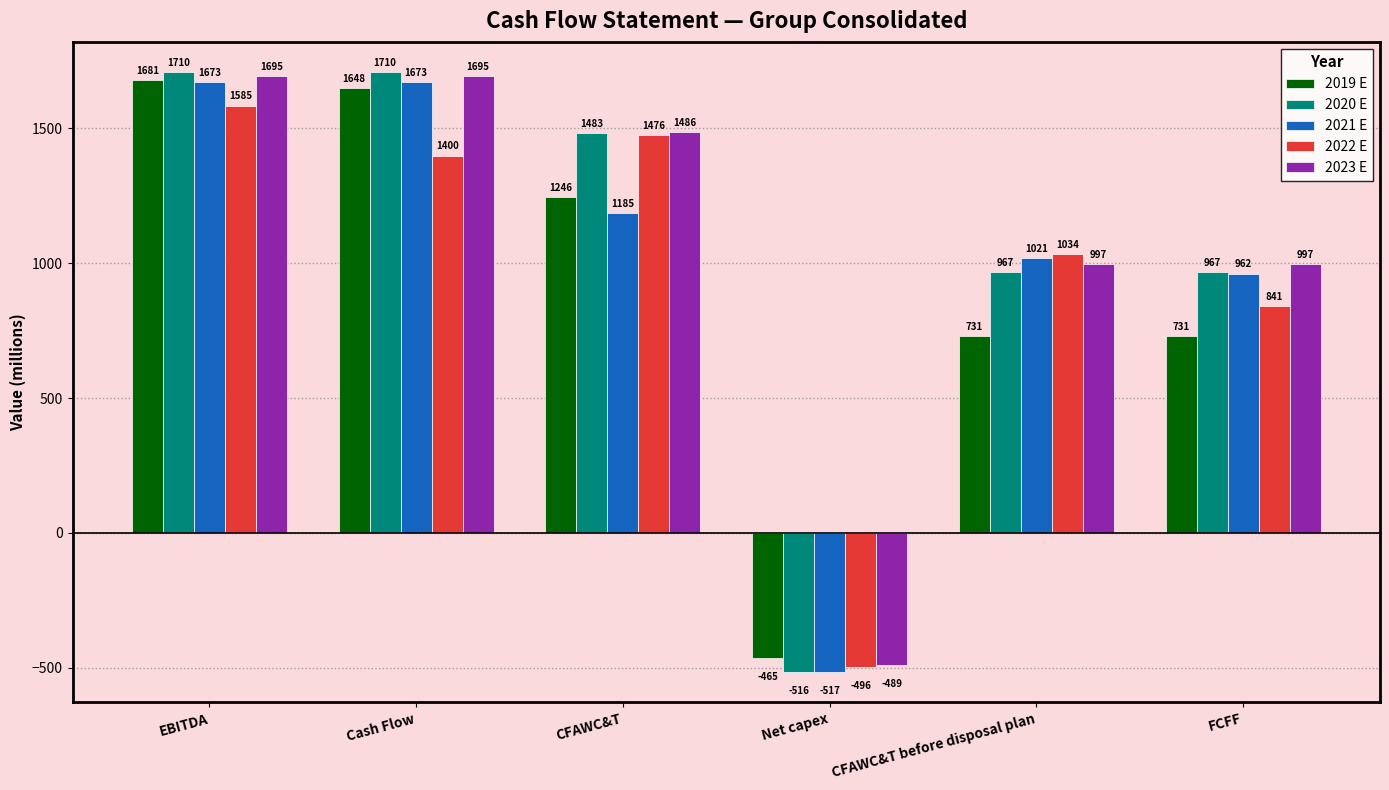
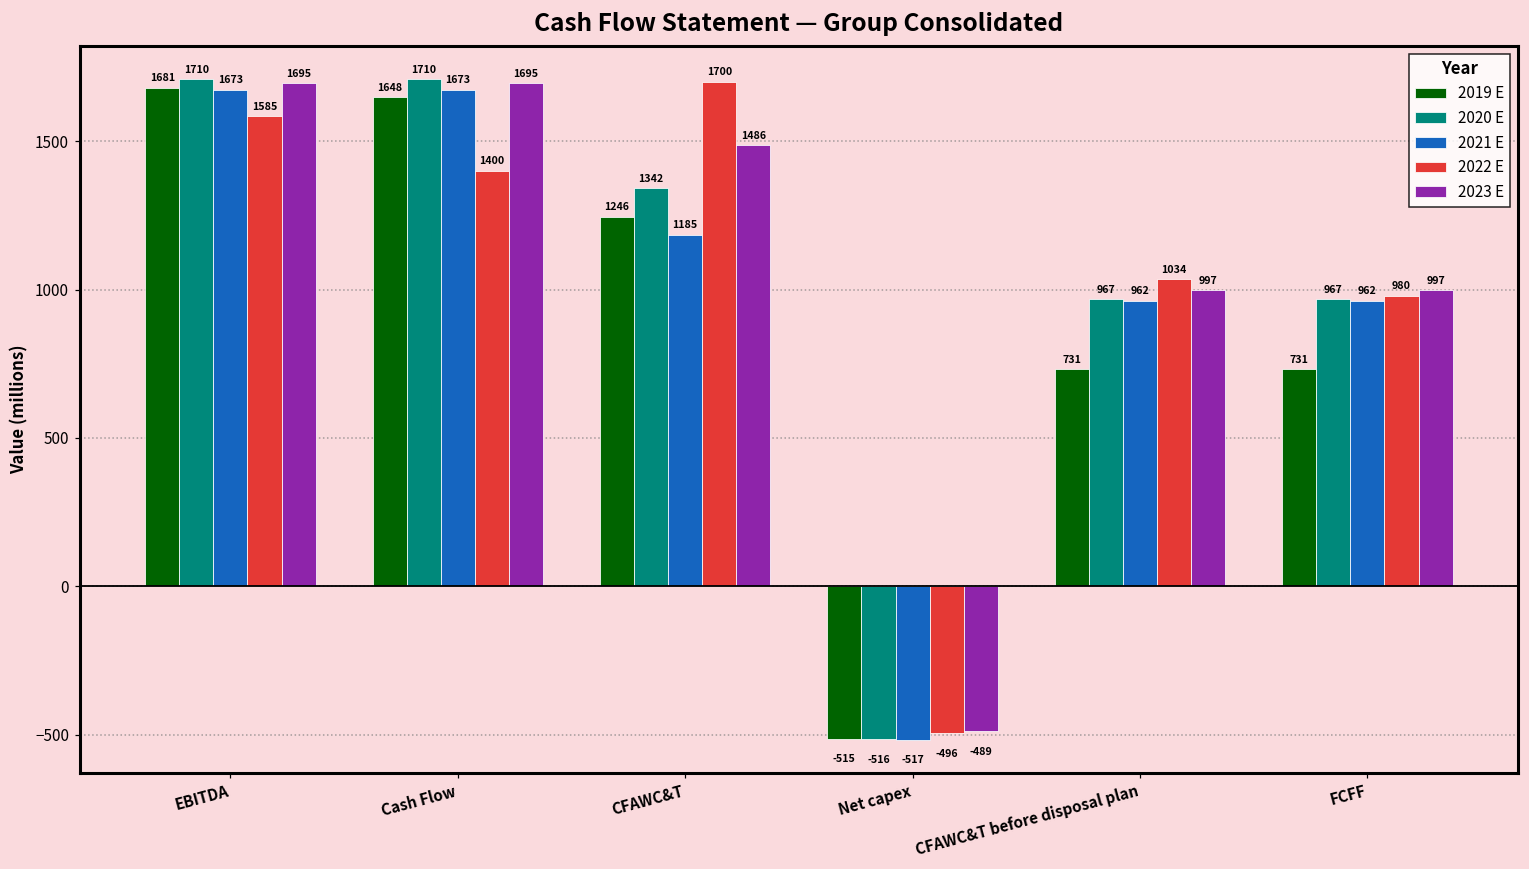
2020 E, CFAWC&T: 1483 -> 1342
2022 E, CFAWC&T: 1476 -> 1700
2019 E, Net capex: -465 -> -515
2021 E, CFAWC&T before disposal plan: 1021 -> 962
2022 E, FCFF: 841 -> 980
